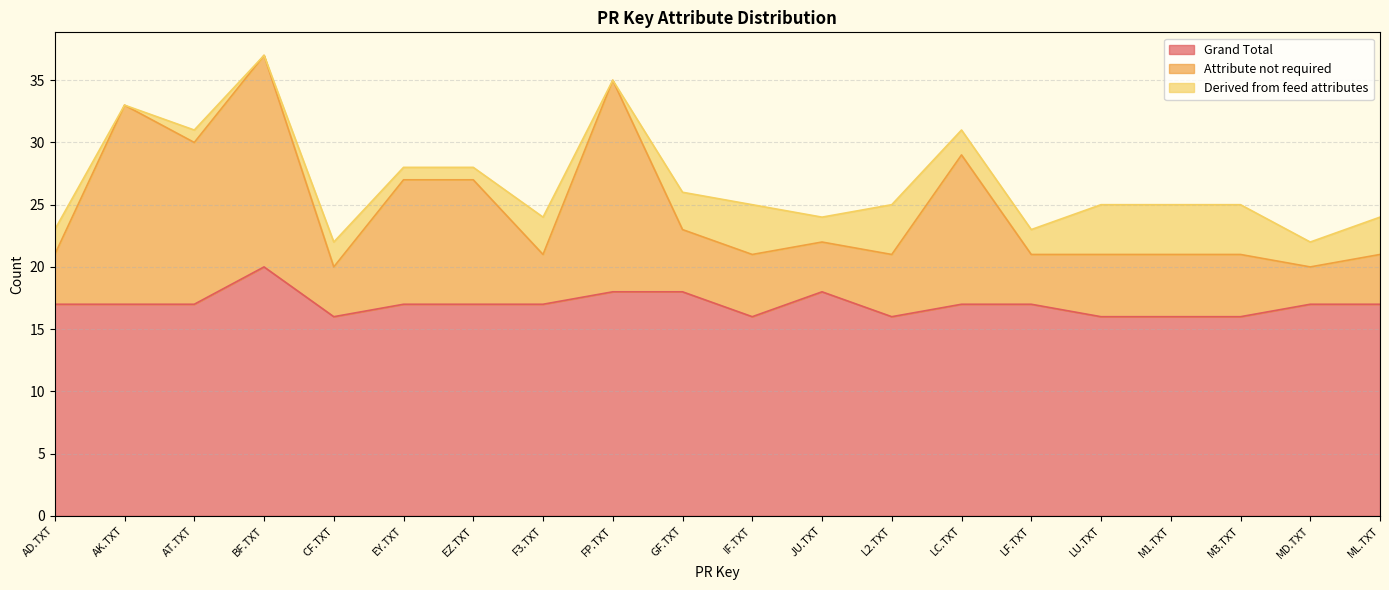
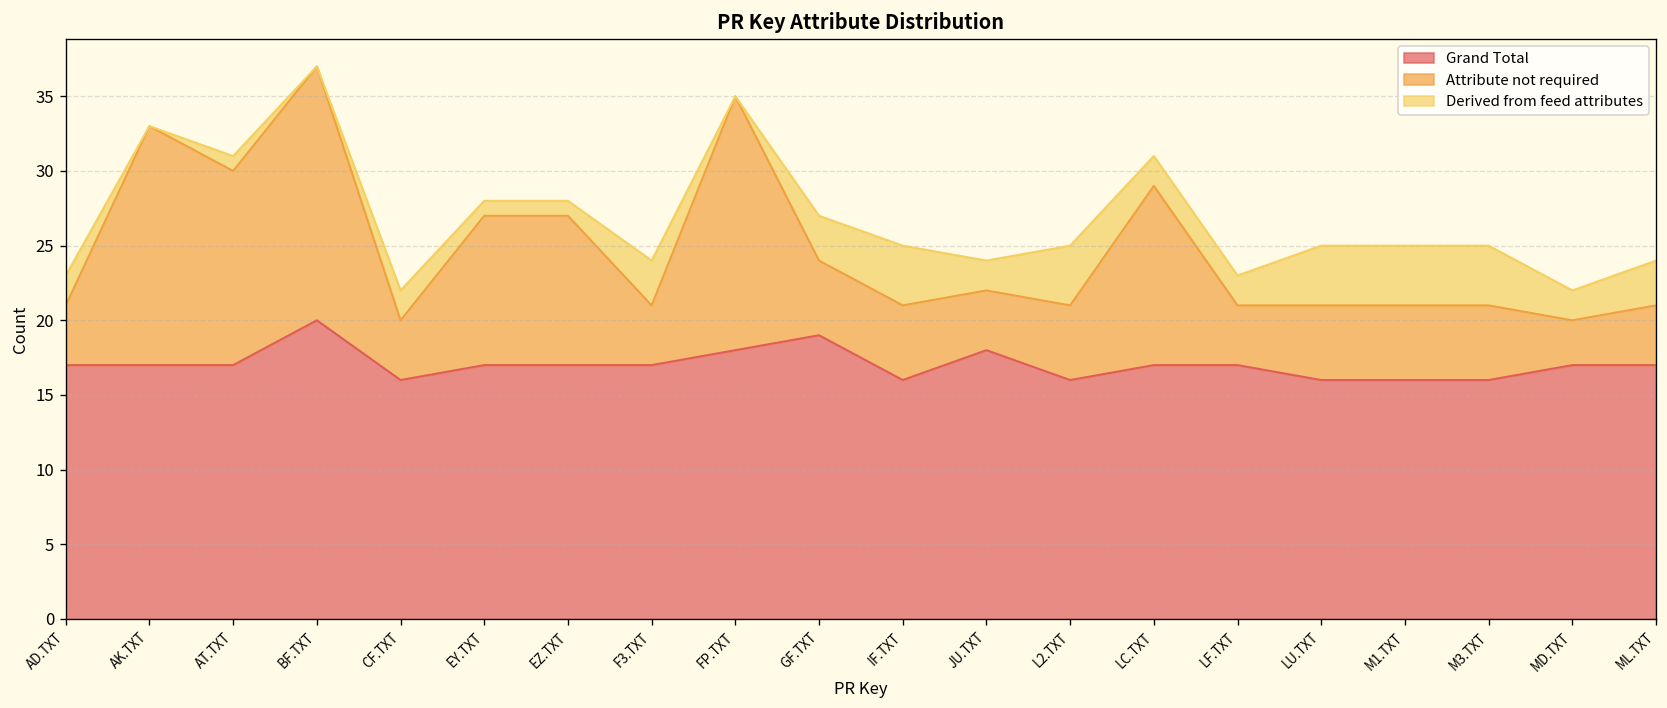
Grand Total, GF.TXT: 18 -> 19
